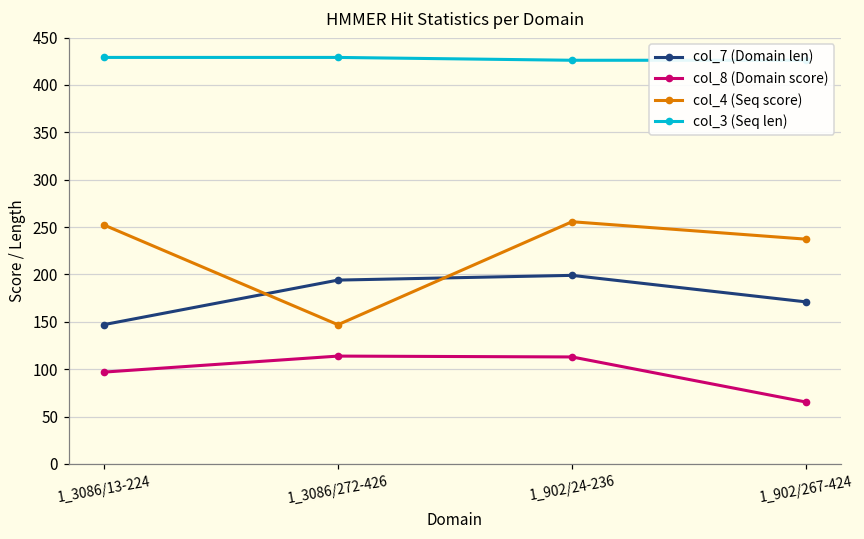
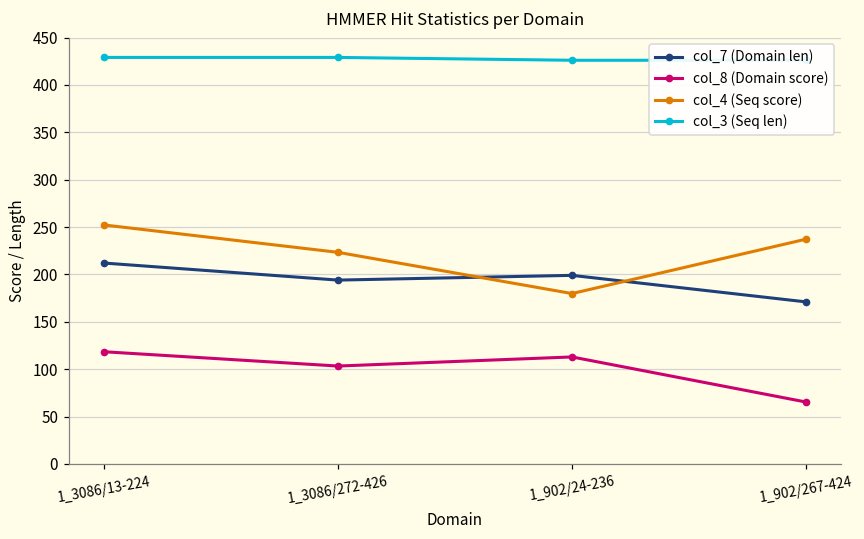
col_7 (Domain len), 1_3086/13-224: 150 -> 210
col_8 (Domain score), 1_3086/13-224: 100 -> 120
col_8 (Domain score), 1_3086/272-426: 110 -> 100
col_4 (Seq score), 1_3086/272-426: 150 -> 220
col_4 (Seq score), 1_902/24-236: 260 -> 180
